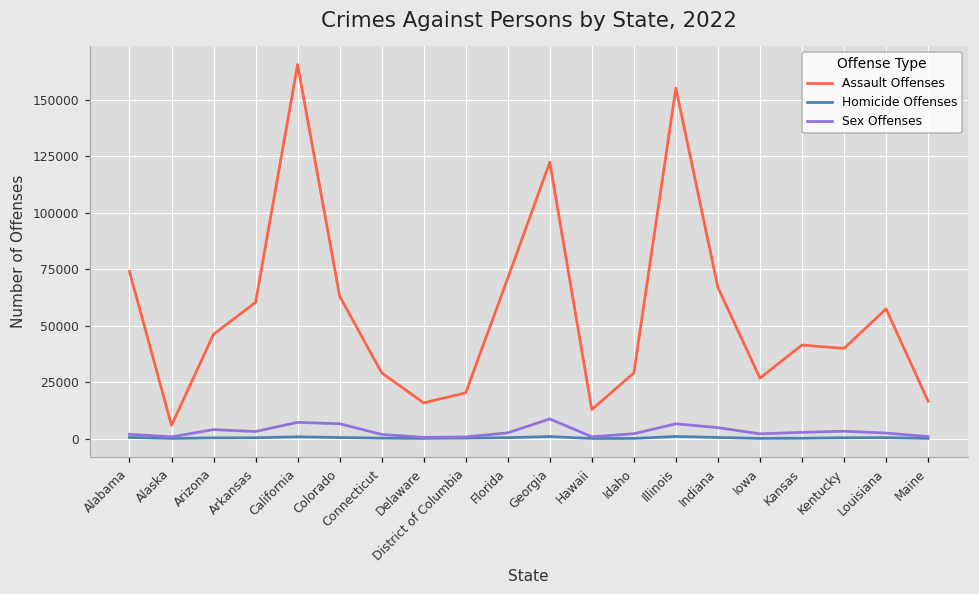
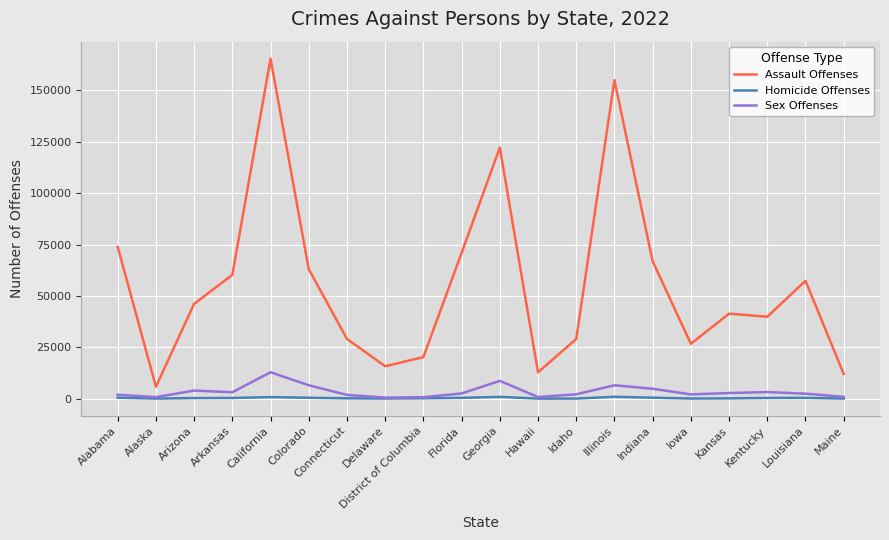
Sex Offenses, California: 7000 -> 13000
Assault Offenses, Maine: 17000 -> 12000
